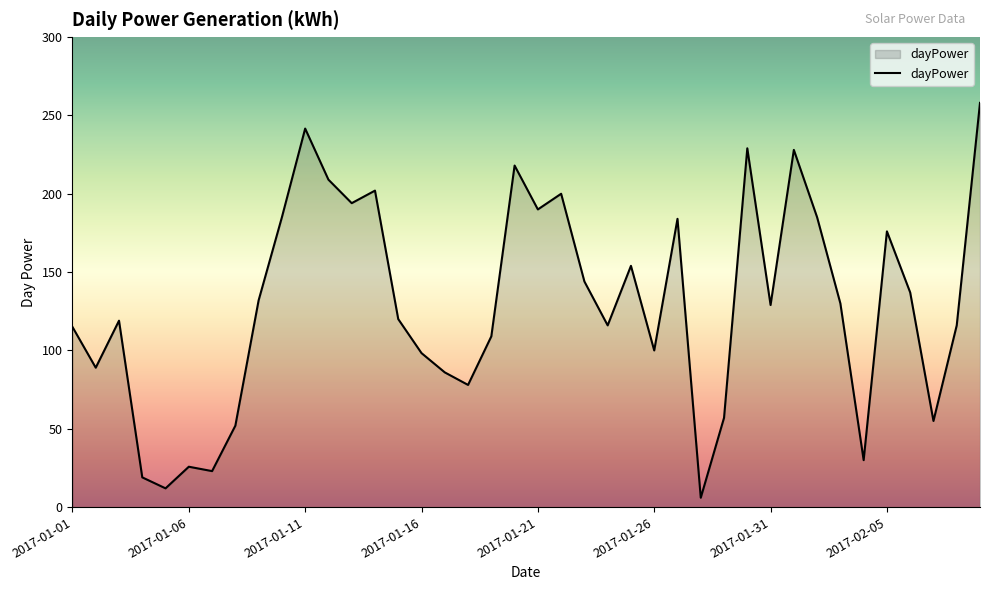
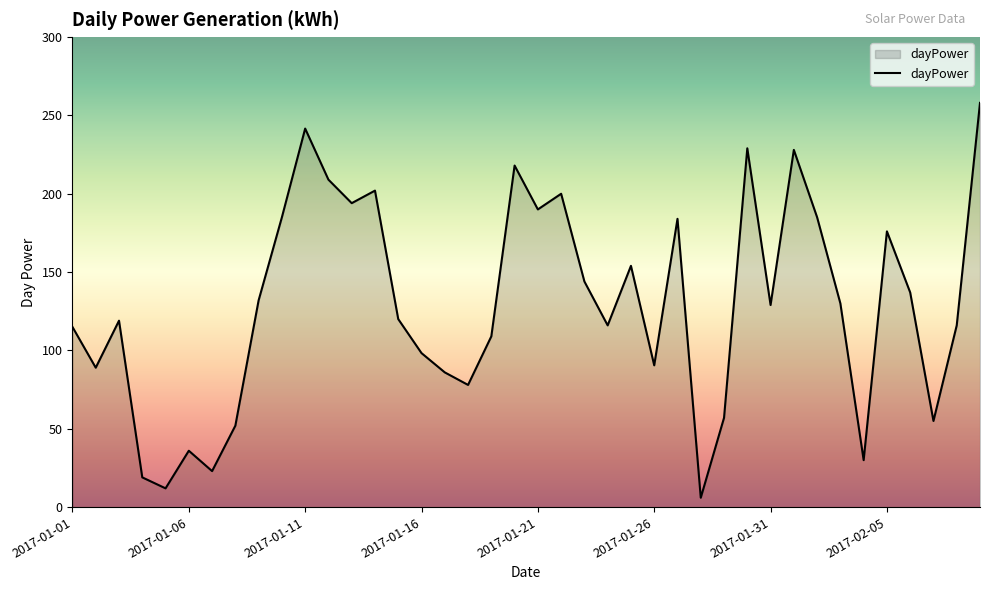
2017-01-06: 26 -> 36
2017-01-26: 100 -> 91
